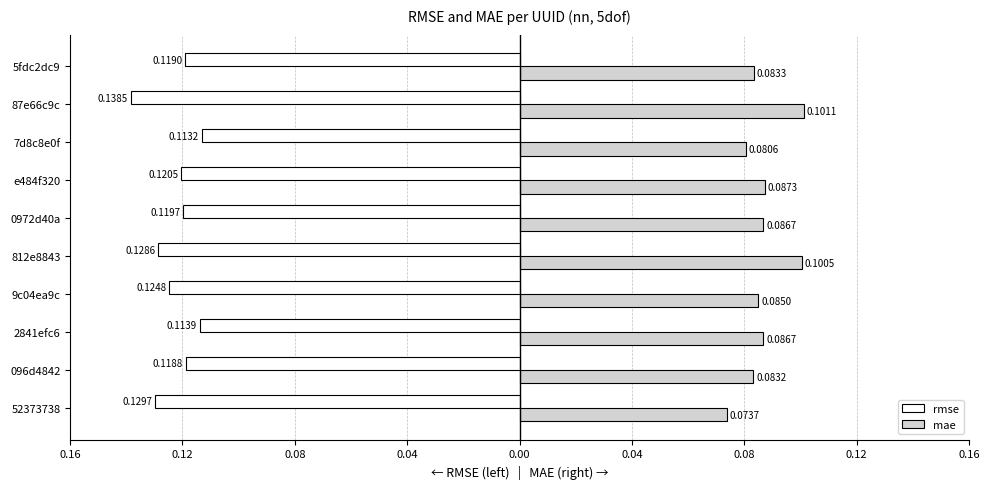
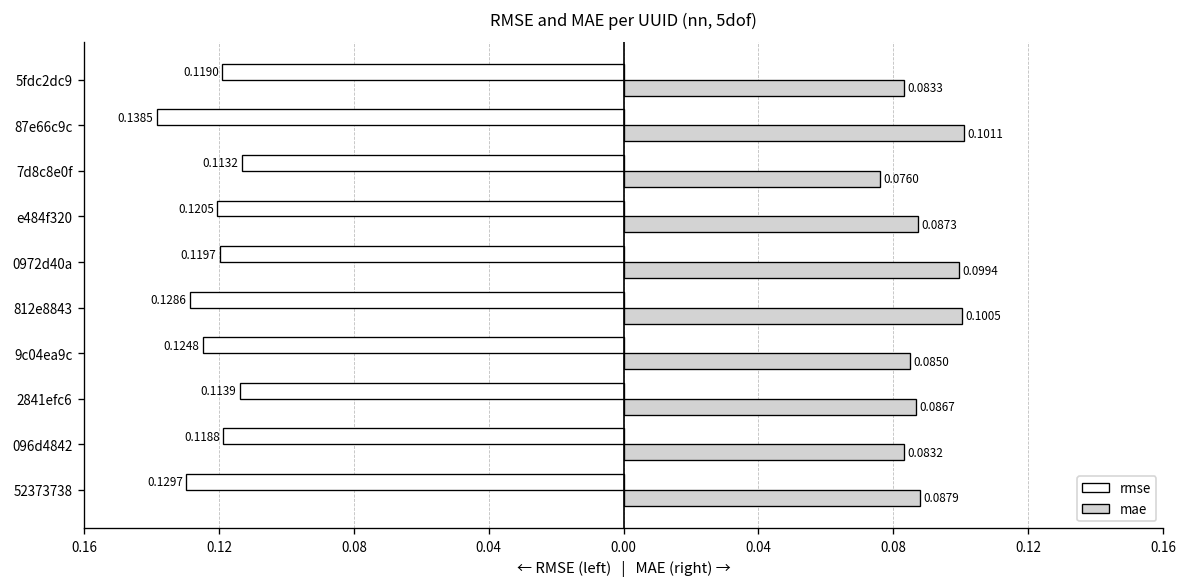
mae, 7d8c8e0f: 0.0806 -> 0.0760
mae, 0972d40a: 0.0867 -> 0.0994
mae, 52373738: 0.0737 -> 0.0879
